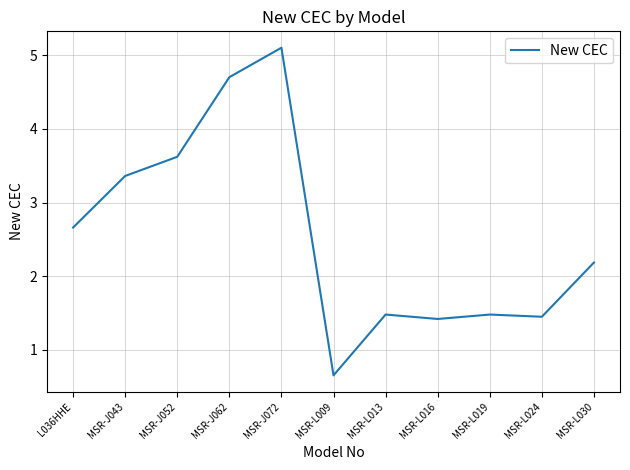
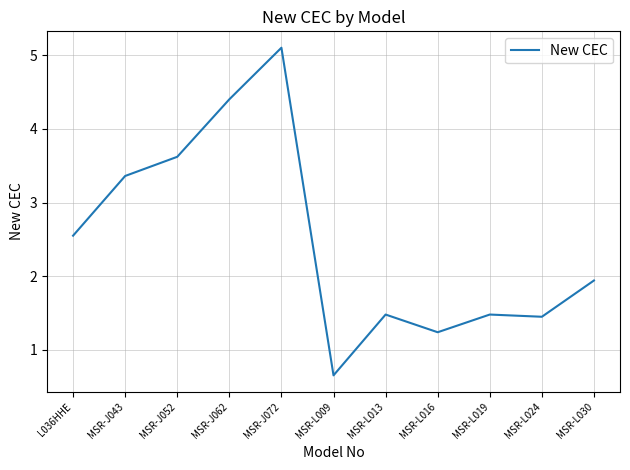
L036HHE: 2.7 -> 2.6
MSR-J062: 4.7 -> 4.4
MSR-L016: 1.4 -> 1.2
MSR-L030: 2.2 -> 1.9
